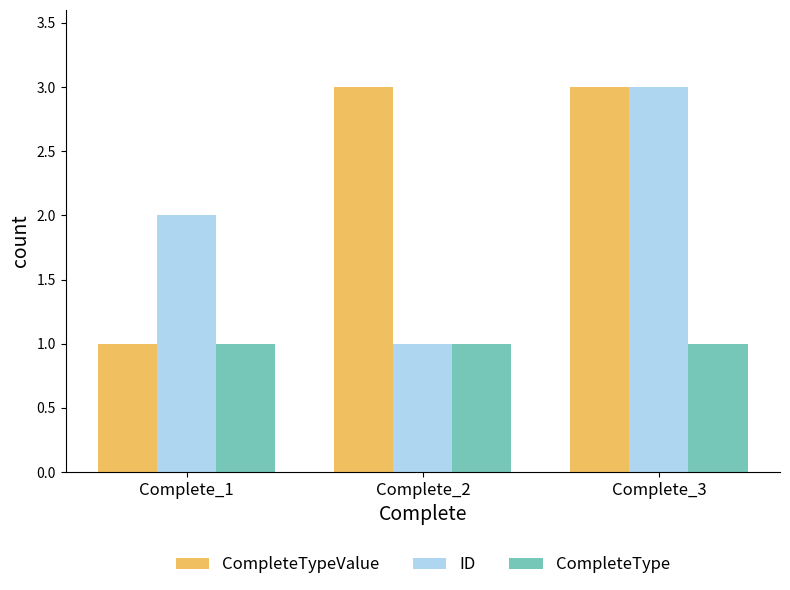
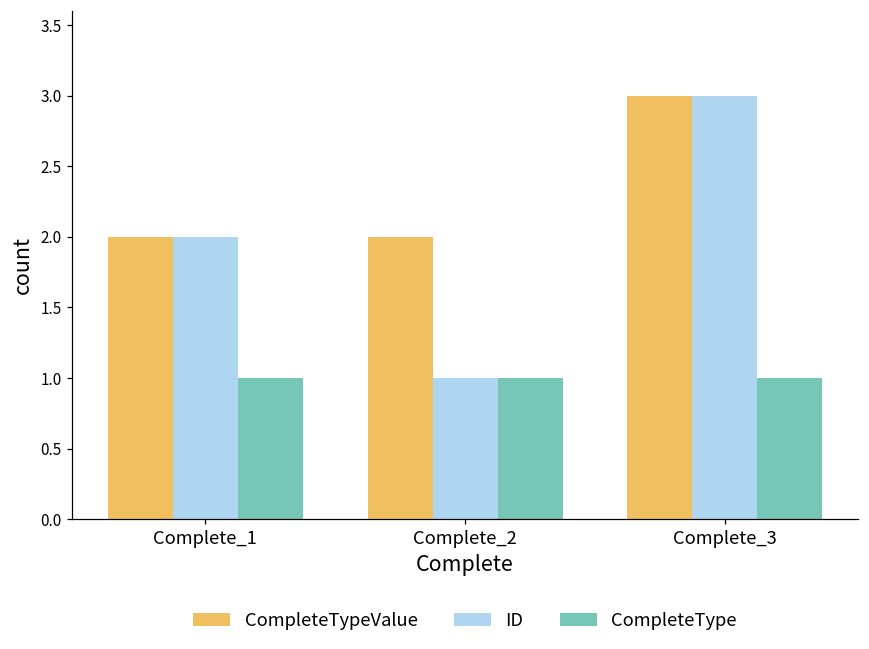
CompleteTypeValue, Complete_1: 1 -> 2
CompleteTypeValue, Complete_2: 3 -> 2
